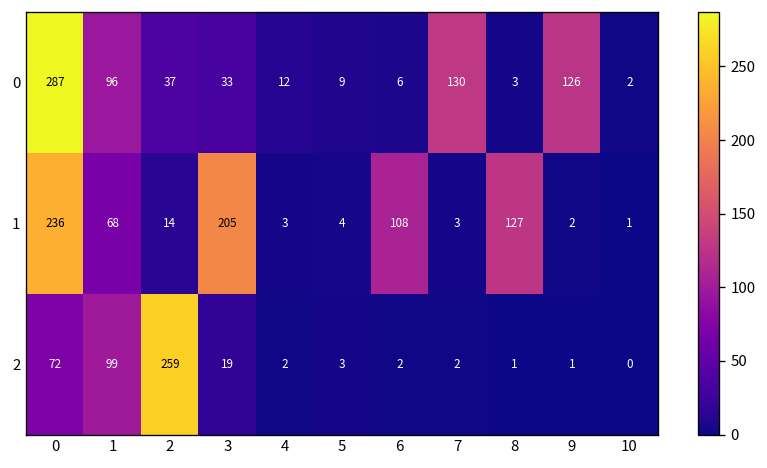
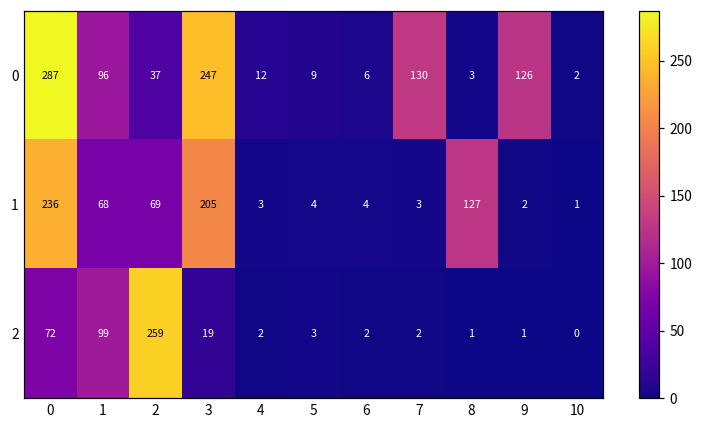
0, 3: 33 -> 247
1, 2: 14 -> 69
1, 6: 108 -> 4
